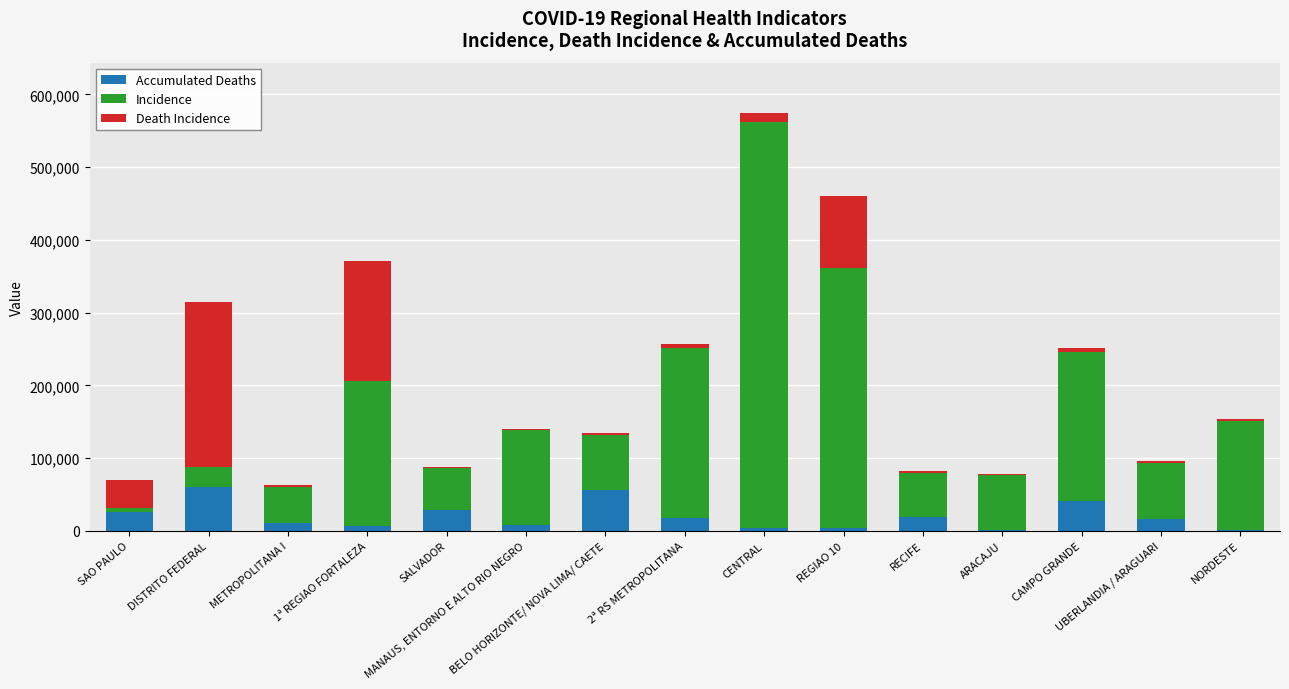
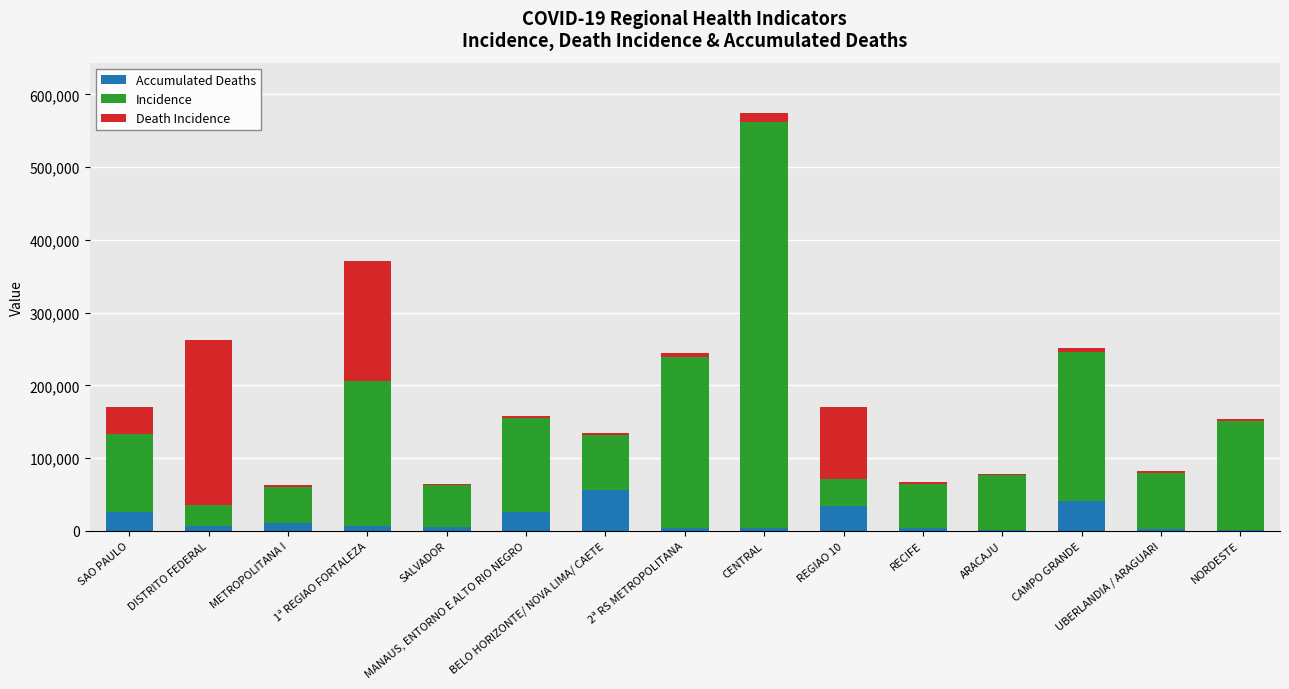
Incidence, SAO PAULO: 10,000 -> 110,000
Accumulated Deaths, DISTRITO FEDERAL: 60,000 -> 10,000
Accumulated Deaths, SALVADOR: 30,000 -> 10,000
Accumulated Deaths, MANAUS, ENTORNO E ALTO RIO NEGRO: 10,000 -> 30,000
Accumulated Deaths, 2ª RS METROPOLITANA: 20,000 -> 0
Accumulated Deaths, REGIAO 10: 0 -> 30,000
Incidence, REGIAO 10: 360,000 -> 40,000
Accumulated Deaths, RECIFE: 20,000 -> 0
Accumulated Deaths, UBERLANDIA / ARAGUARI: 20,000 -> 0
